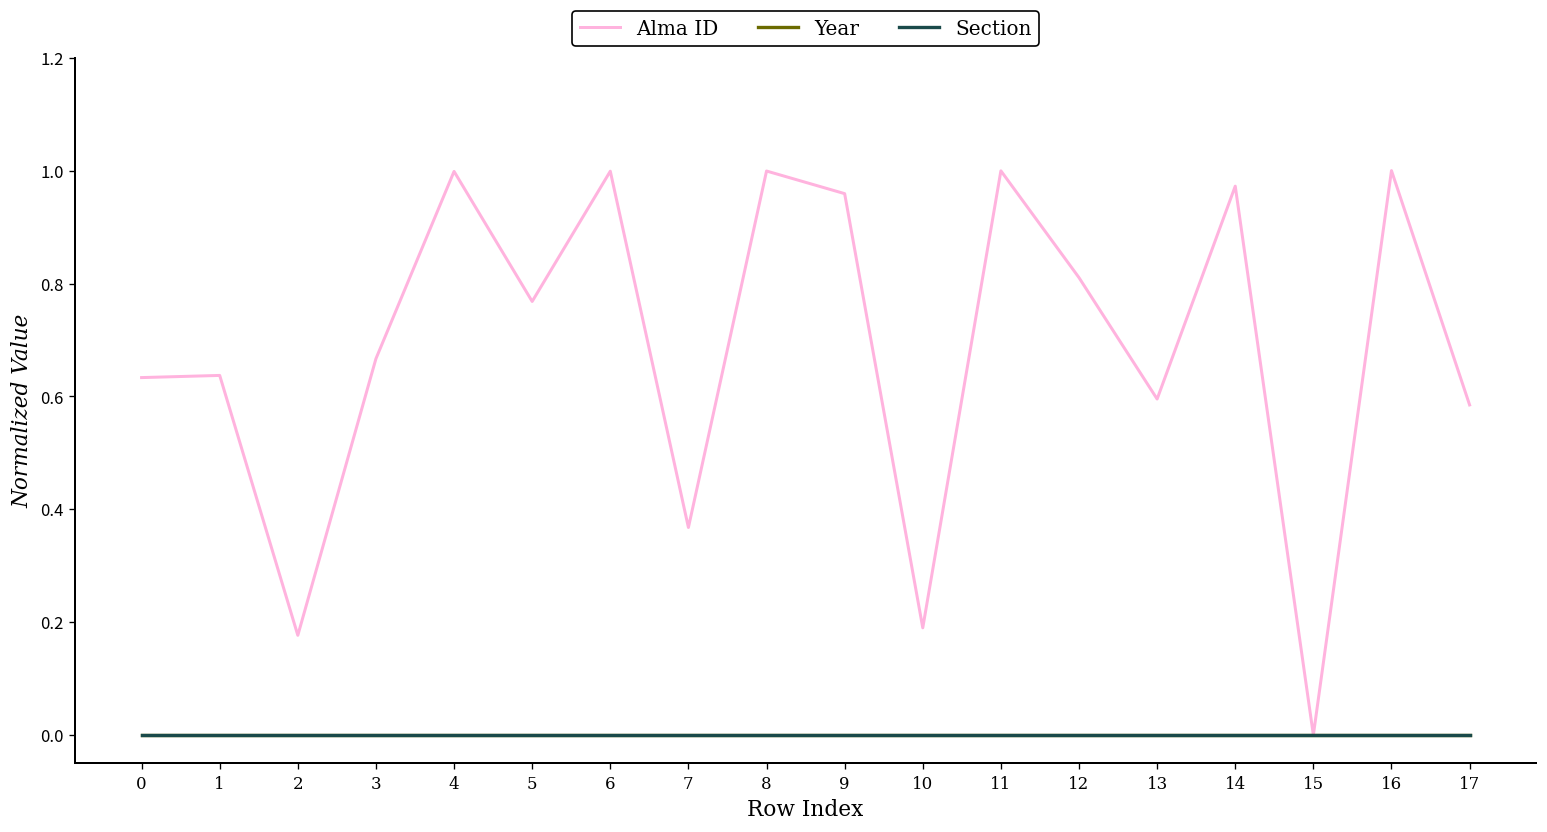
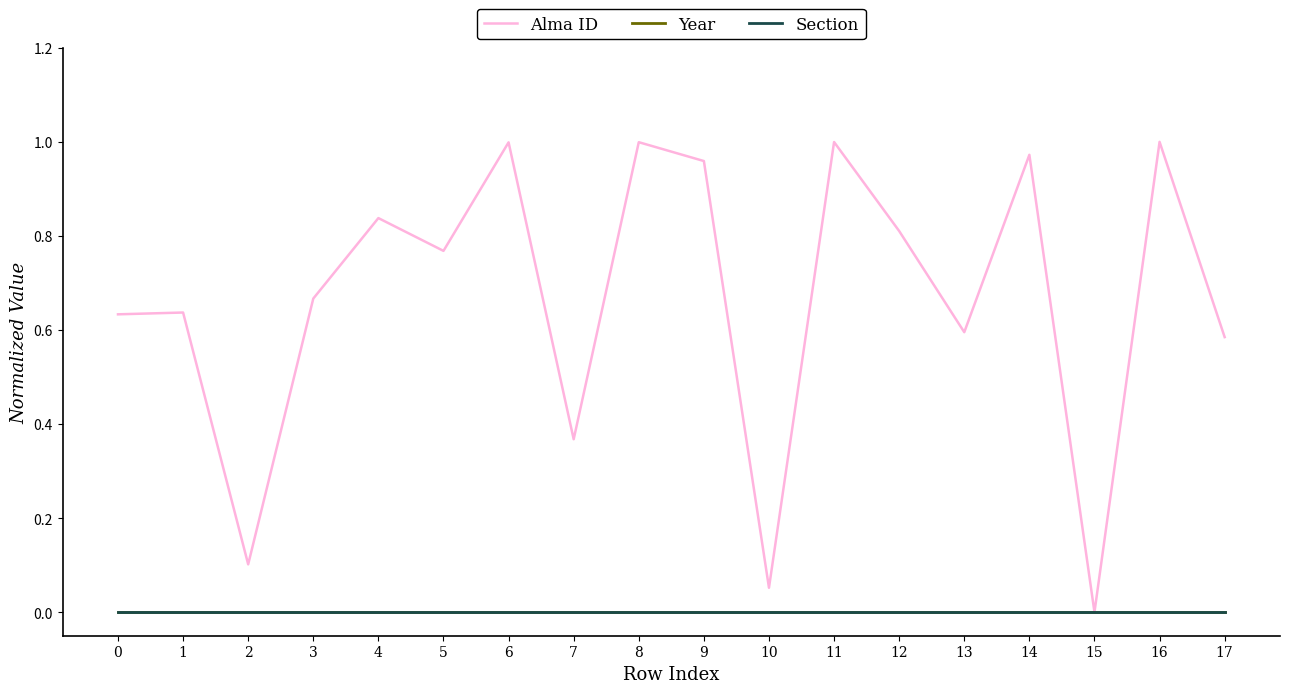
Alma ID, 2: 0.18 -> 0.10
Alma ID, 4: 1.00 -> 0.84
Alma ID, 10: 0.19 -> 0.05
